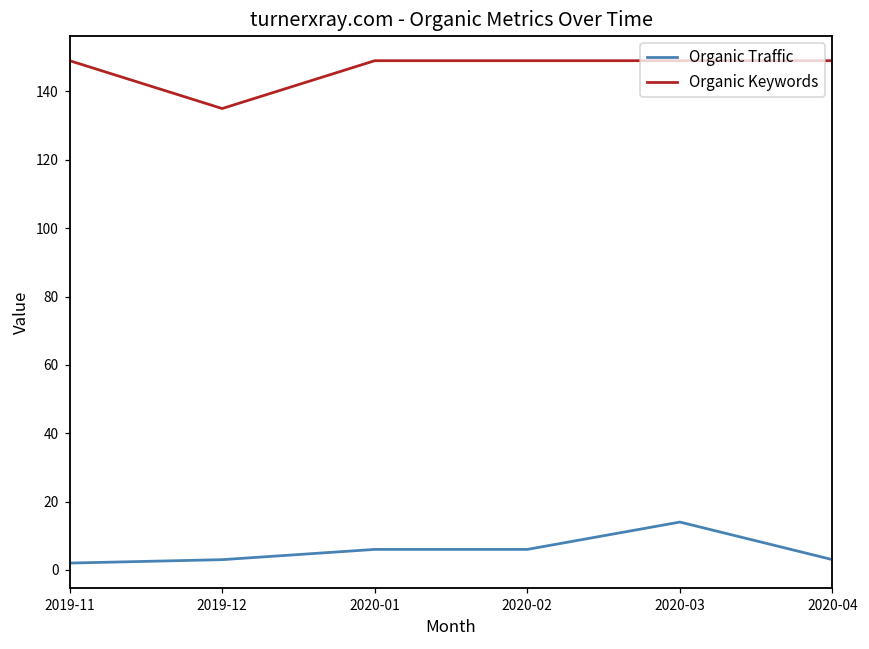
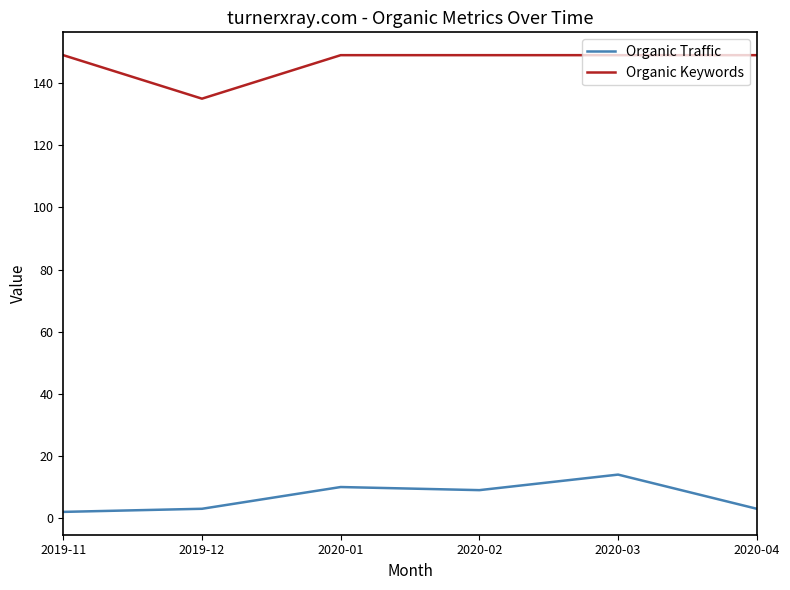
Organic Traffic, 2020-01: 6 -> 10
Organic Traffic, 2020-02: 6 -> 9
